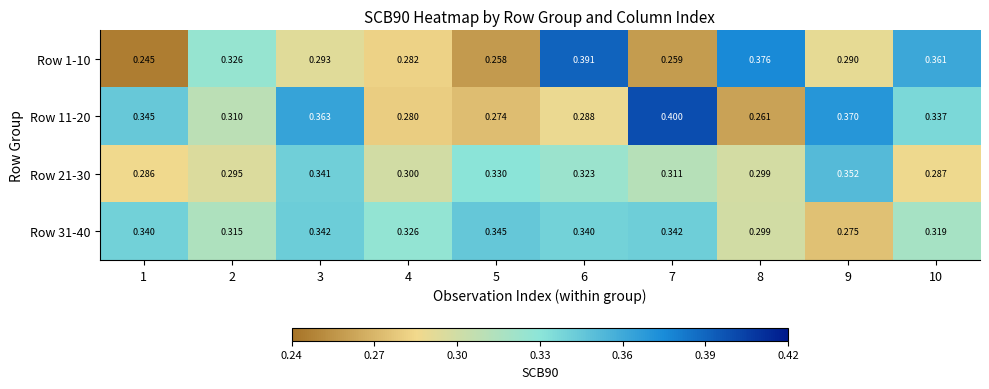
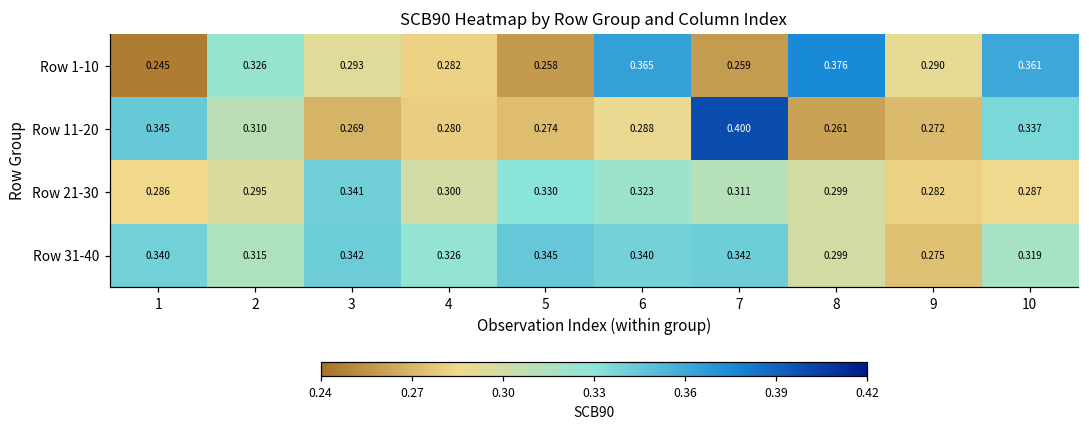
Row 1-10, 6: 0.391 -> 0.365
Row 11-20, 3: 0.363 -> 0.269
Row 11-20, 9: 0.370 -> 0.272
Row 21-30, 9: 0.352 -> 0.282
